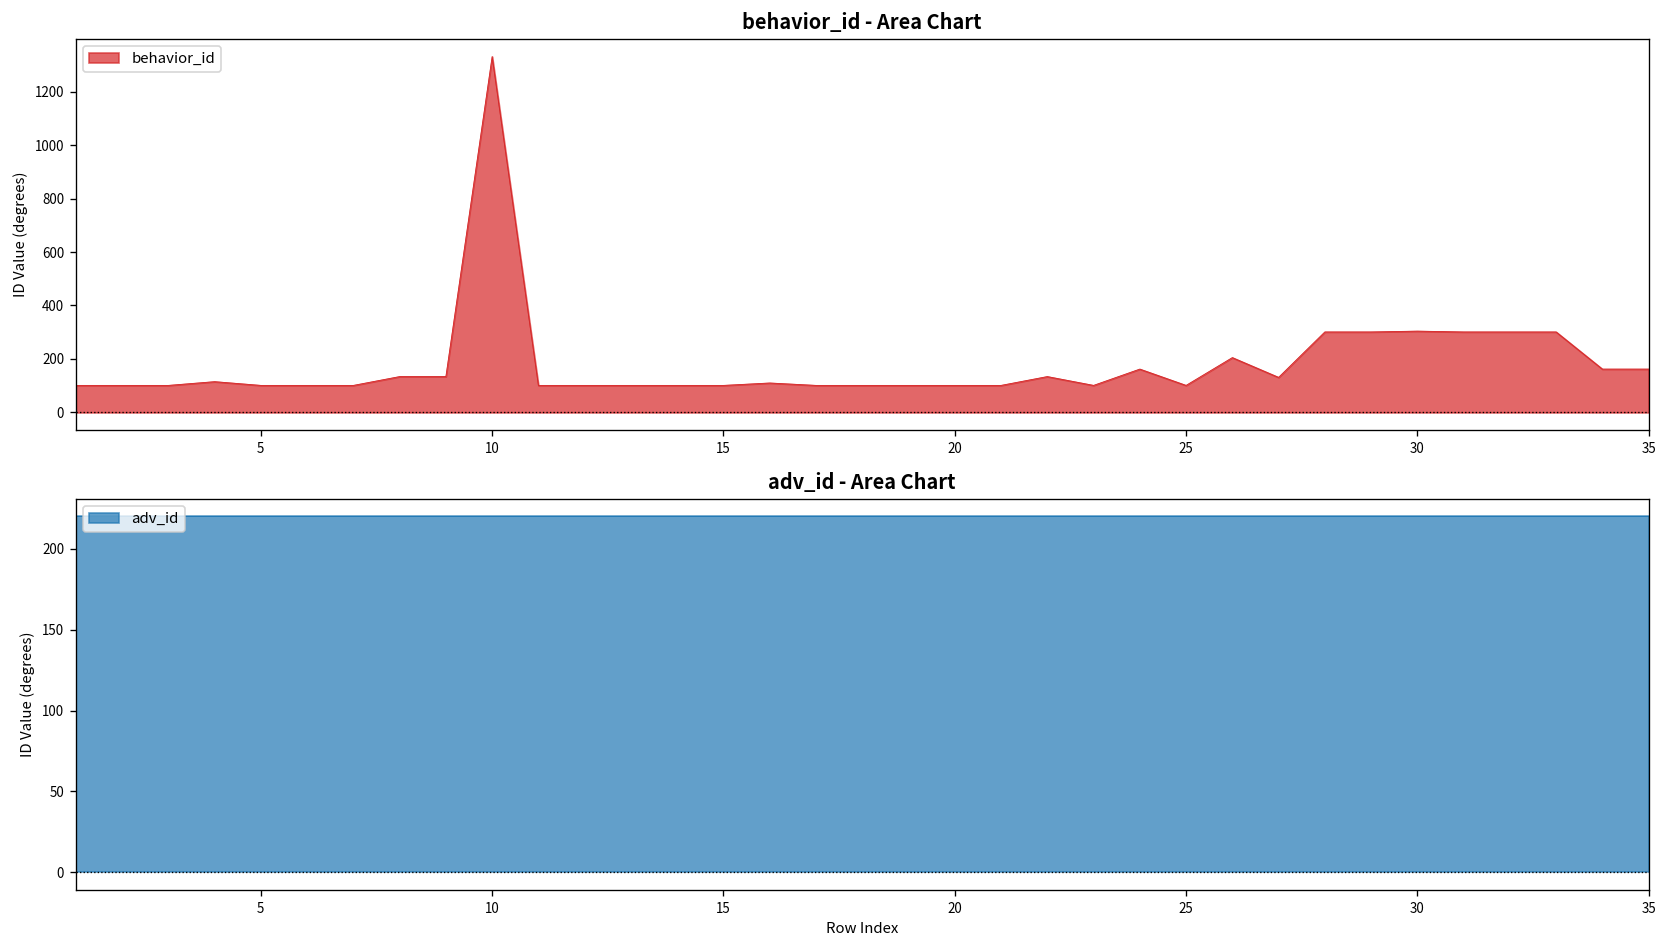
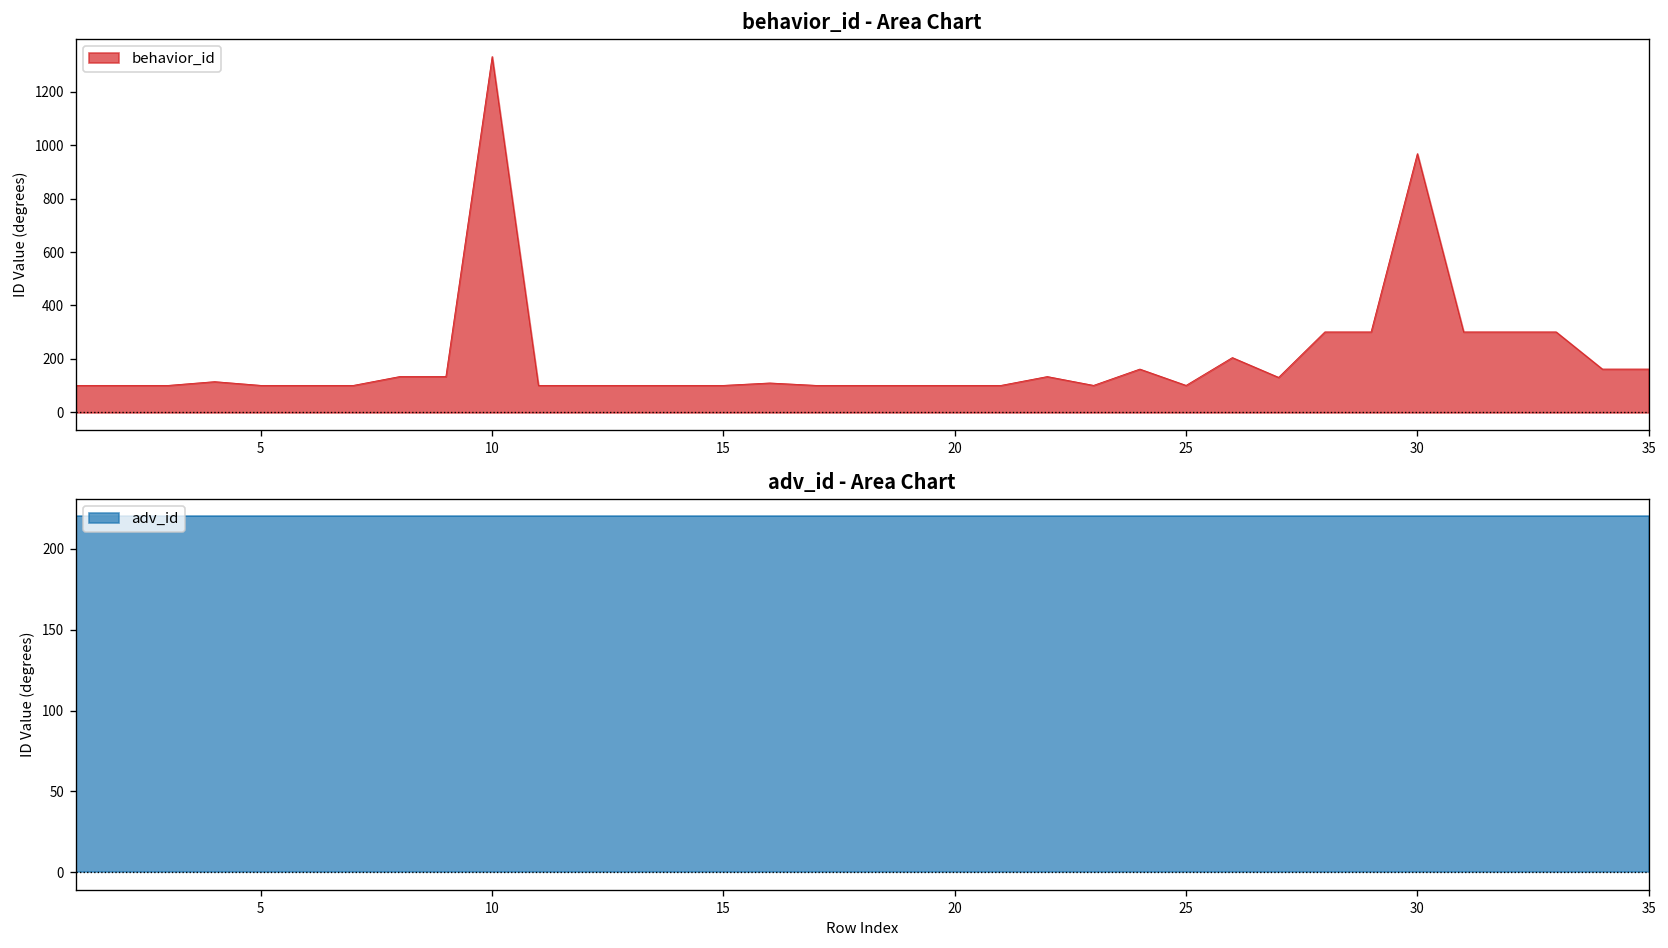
behavior_id - Area Chart, 30: 300 -> 970
